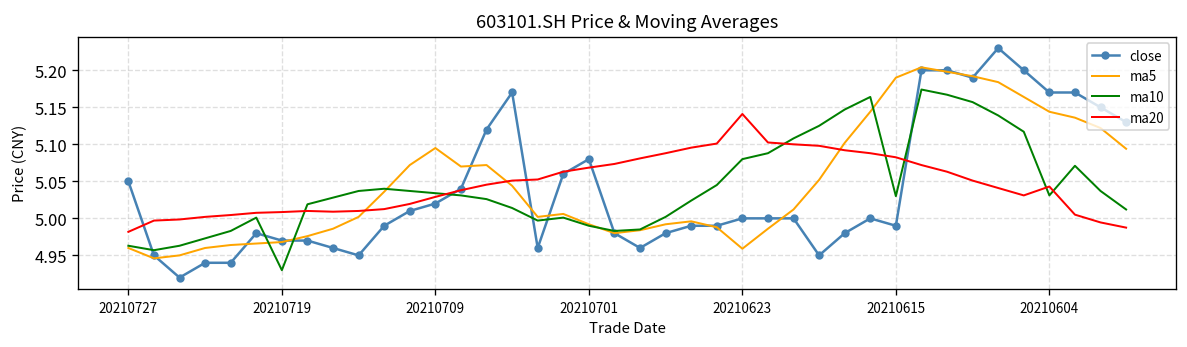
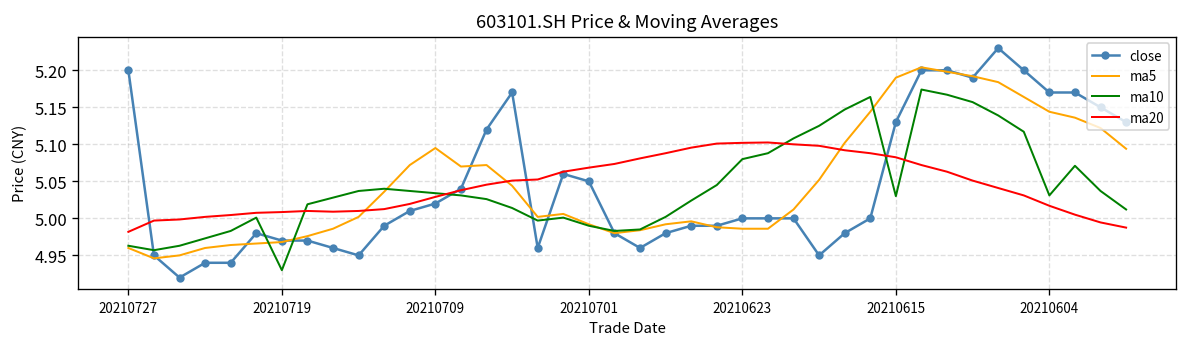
close, 20210727: 5.05 -> 5.20
close, 20210701: 5.08 -> 5.05
ma5, 20210623: 4.96 -> 4.99
ma20, 20210623: 5.14 -> 5.10
close, 20210615: 4.99 -> 5.13
ma20, 20210604: 5.04 -> 5.02
